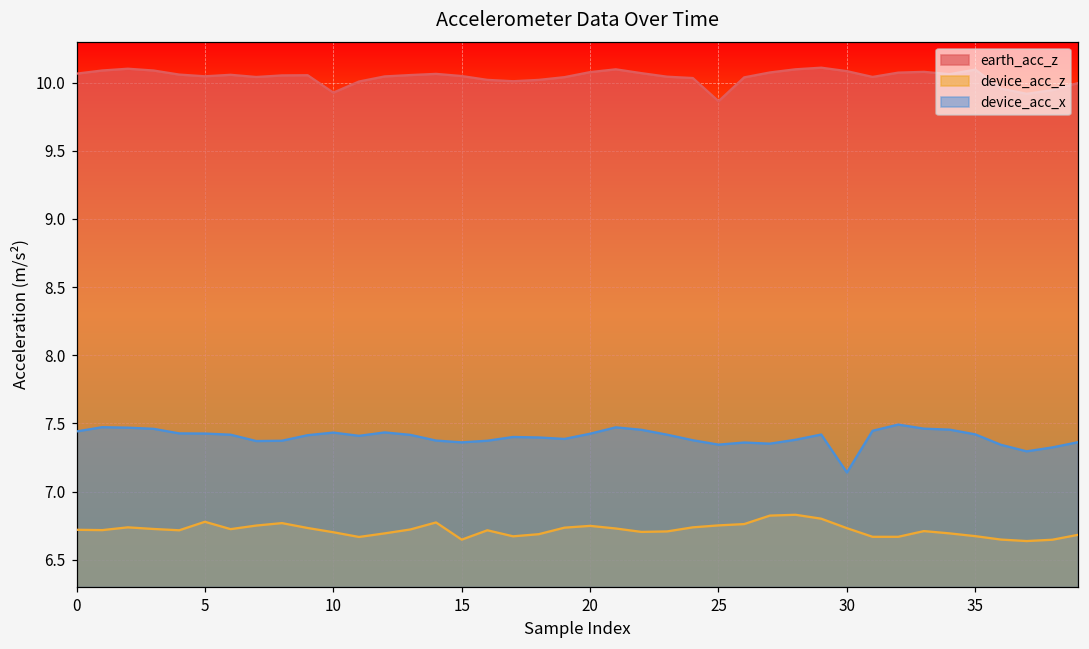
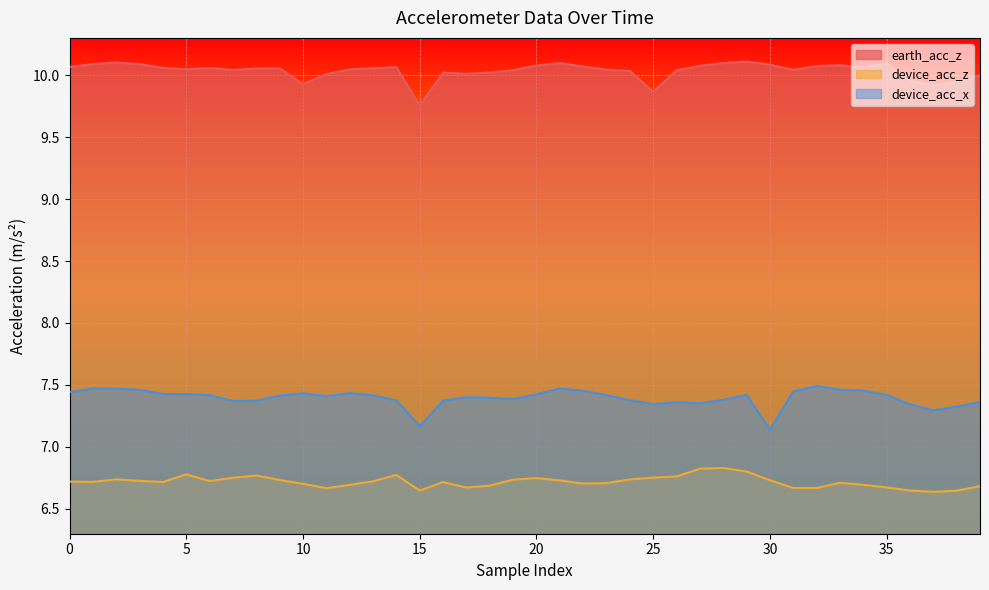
earth_acc_z, 15: 10.05 -> 9.76
device_acc_x, 15: 7.36 -> 7.17
